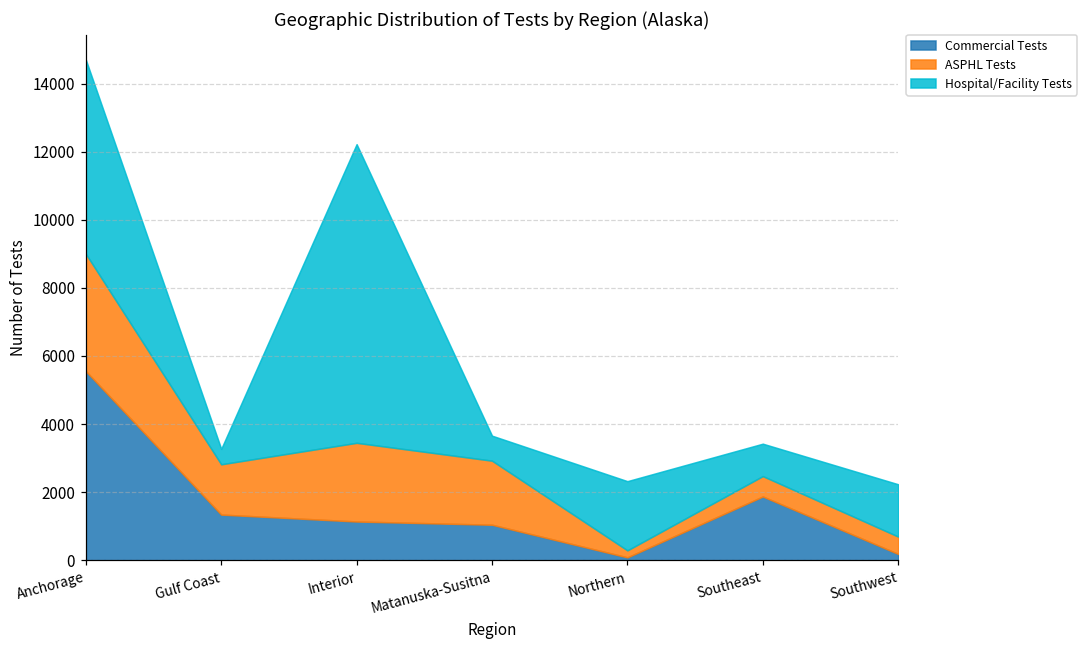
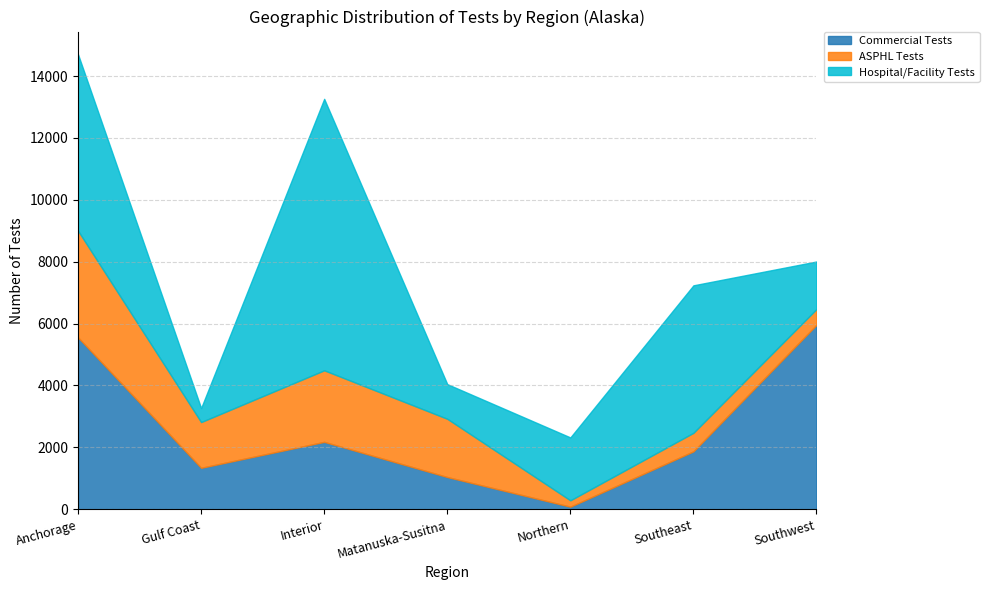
Commercial Tests, Interior: 1100 -> 2200
Hospital/Facility Tests, Matanuska-Susitna: 700 -> 1100
Hospital/Facility Tests, Southeast: 1000 -> 4800
Commercial Tests, Southwest: 200 -> 6000
